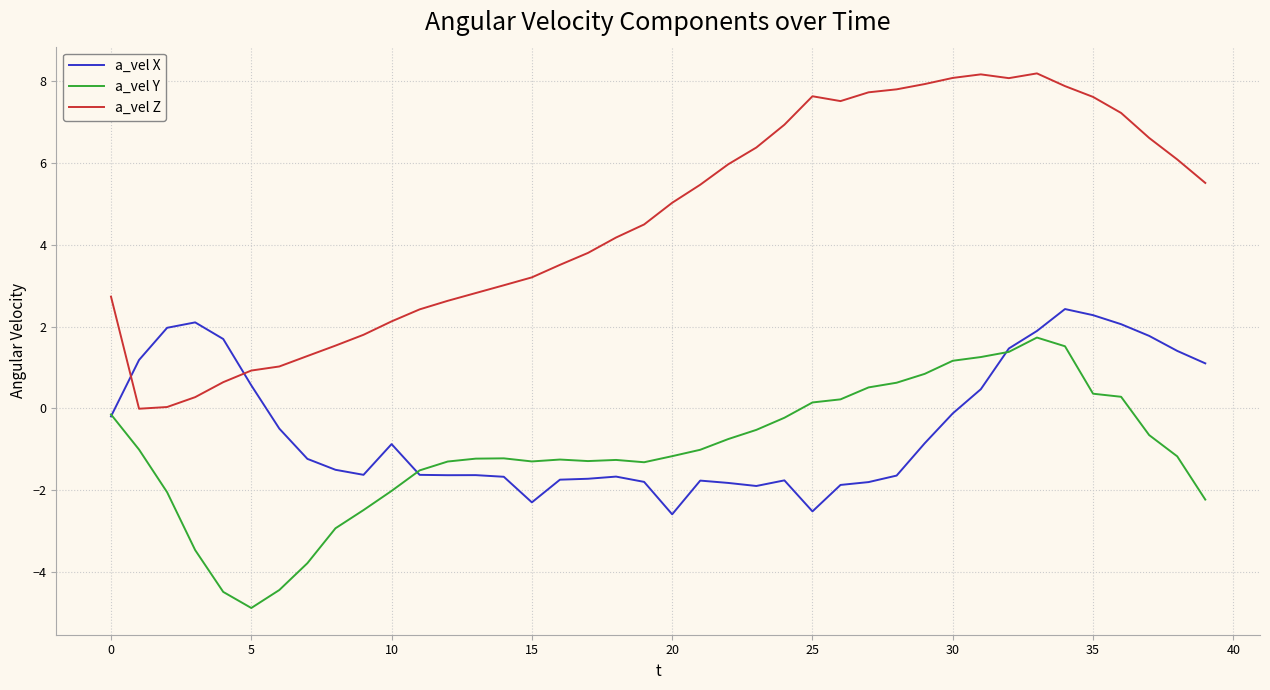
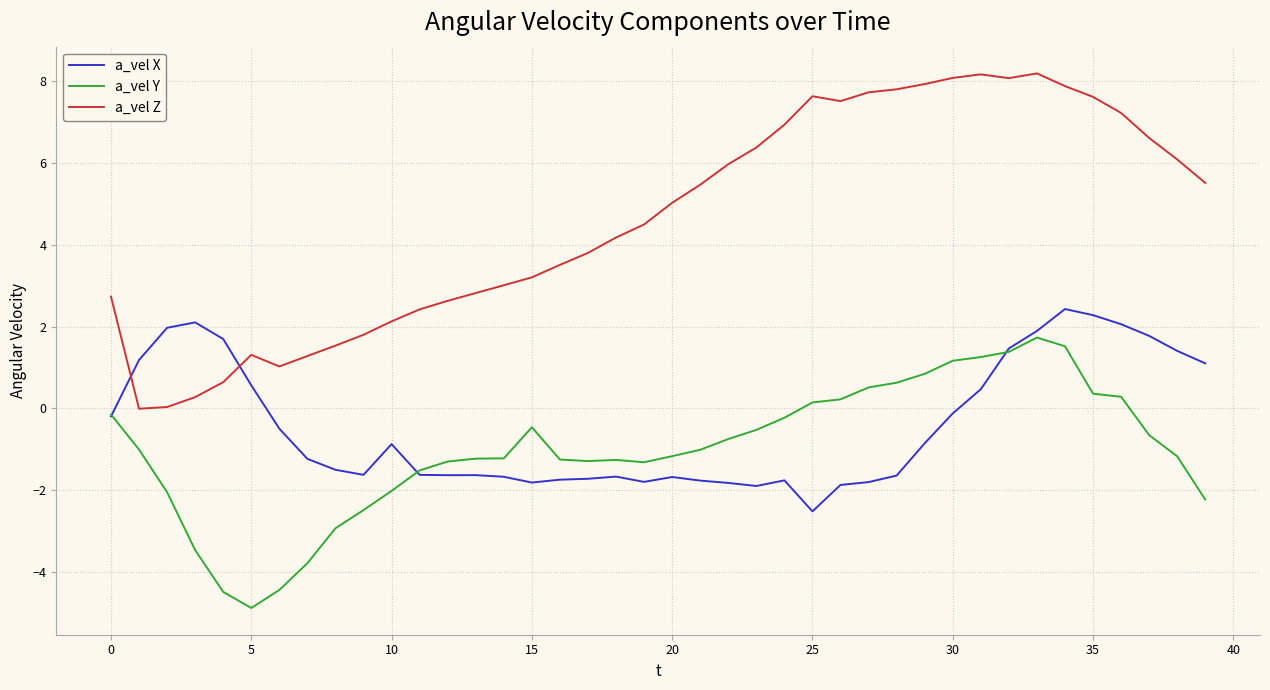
a_vel Z, 5: 0.9 -> 1.3
a_vel X, 15: -2.3 -> -1.8
a_vel Y, 15: -1.3 -> -0.5
a_vel X, 20: -2.6 -> -1.7
